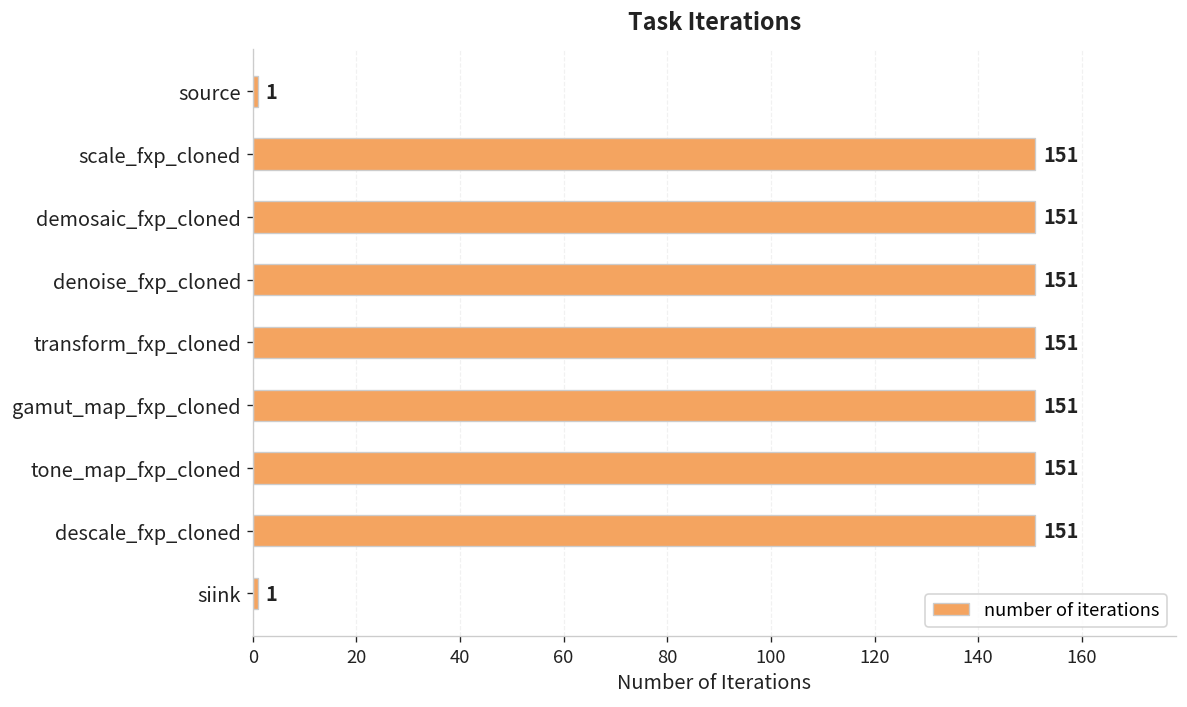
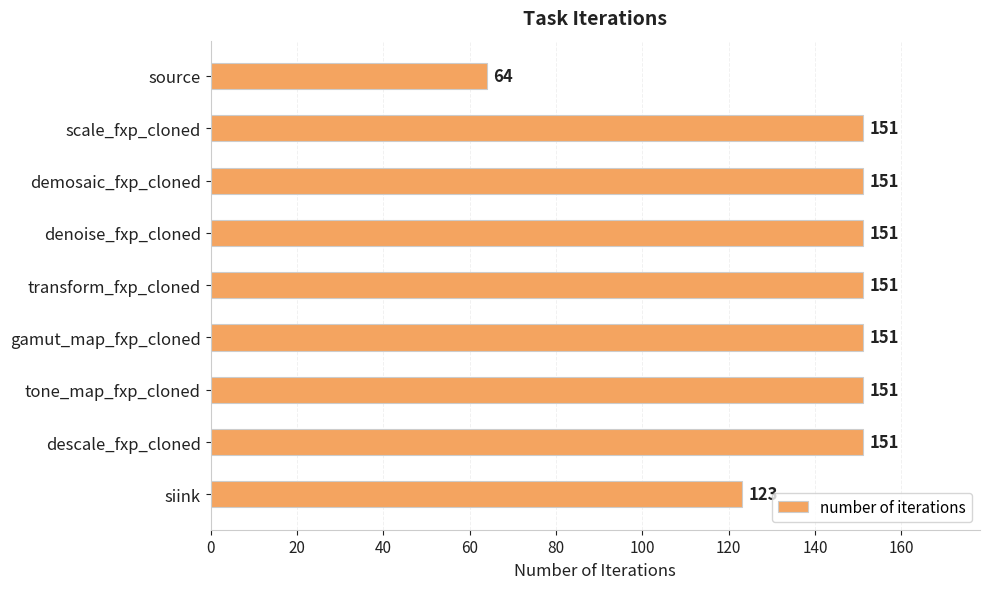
source: 1 -> 64
siink: 1 -> 123
